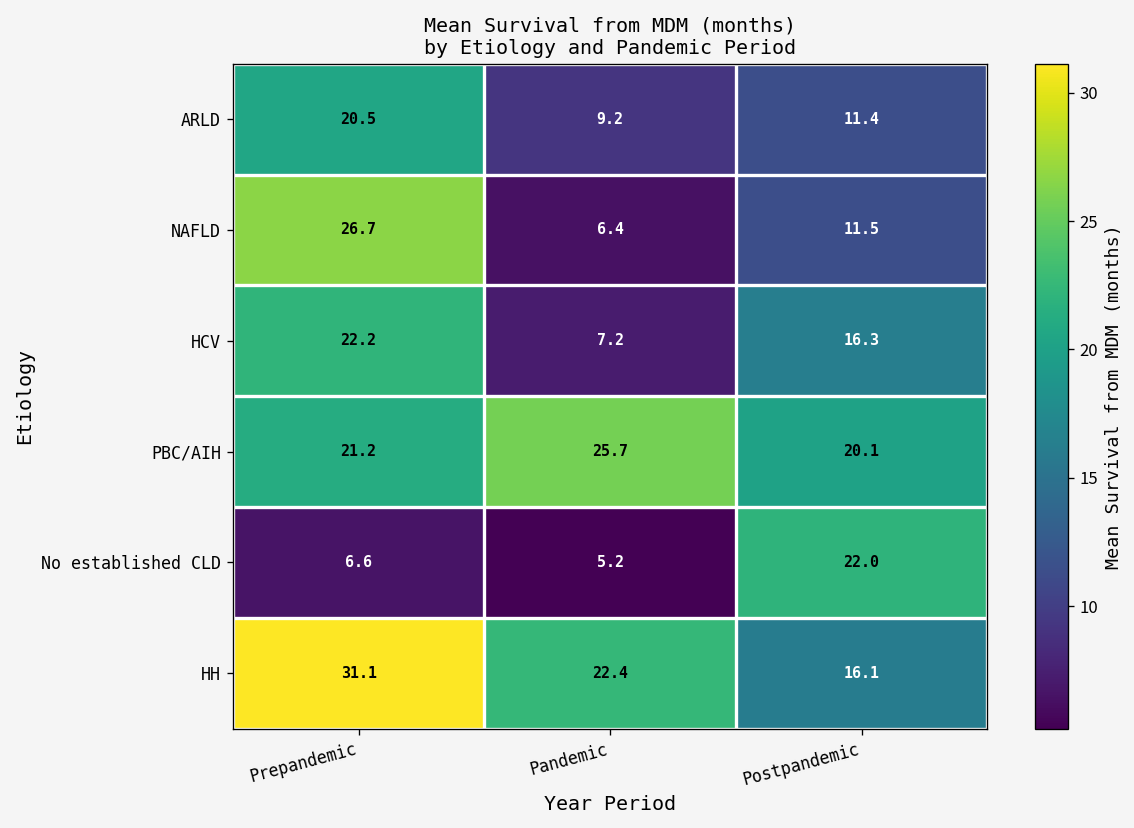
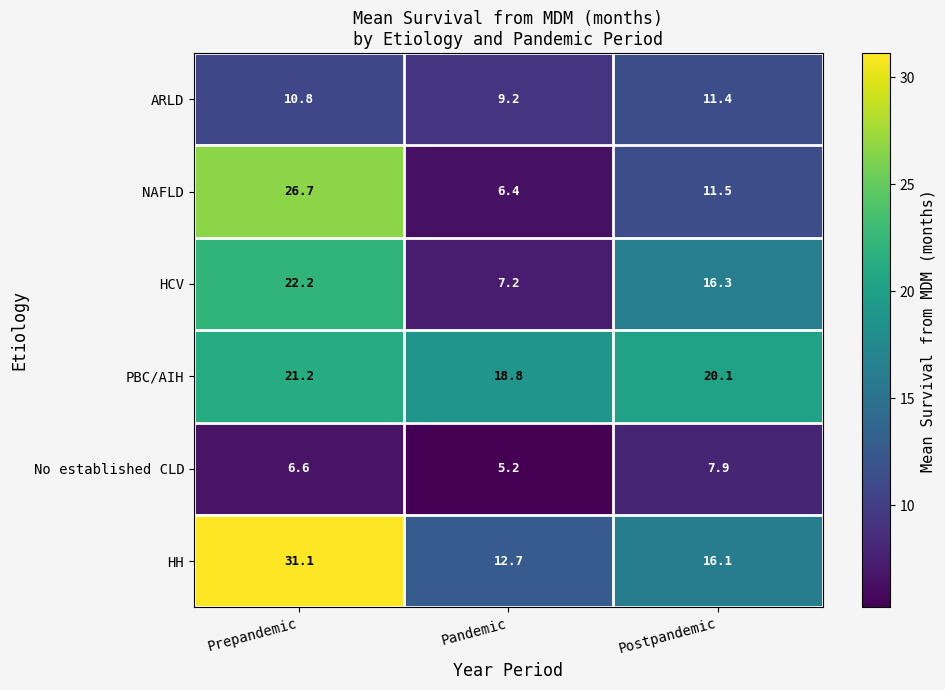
ARLD, Prepandemic: 20.5 -> 10.8
PBC/AIH, Pandemic: 25.7 -> 18.8
No established CLD, Postpandemic: 22.0 -> 7.9
HH, Pandemic: 22.4 -> 12.7
